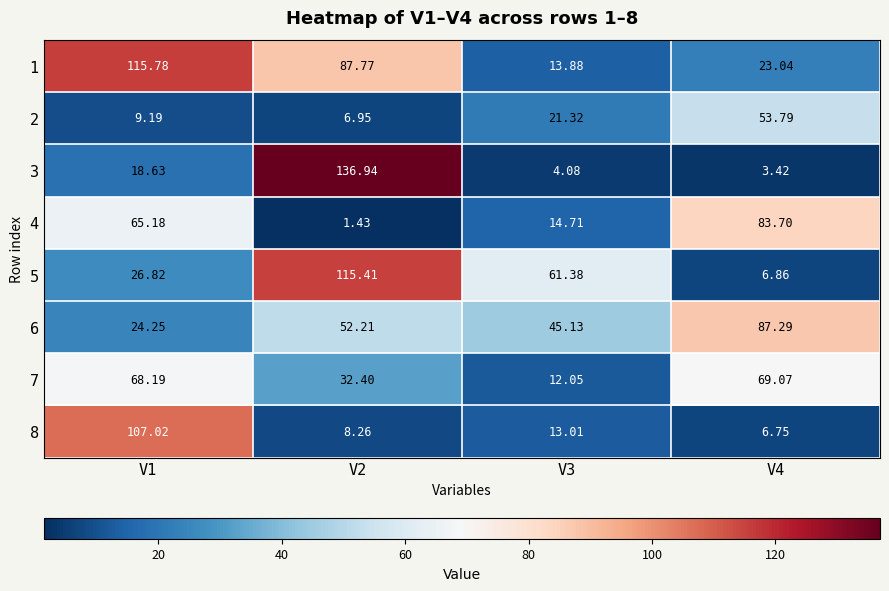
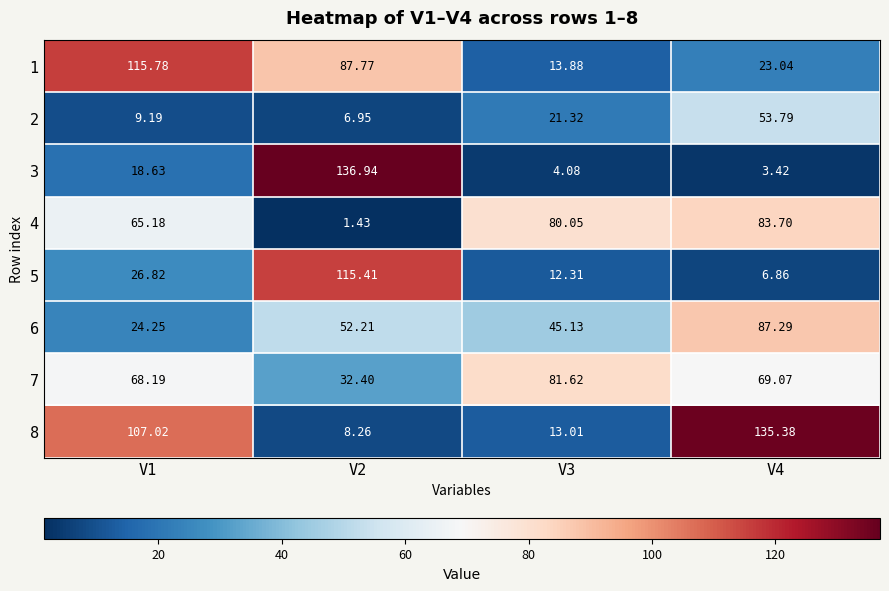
4, V3: 14.71 -> 80.05
5, V3: 61.38 -> 12.31
7, V3: 12.05 -> 81.62
8, V4: 6.75 -> 135.38
